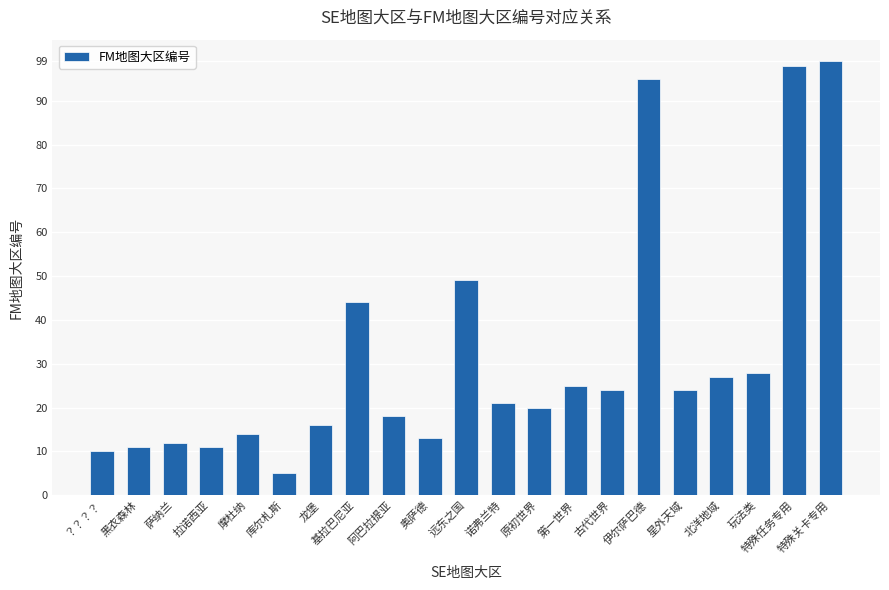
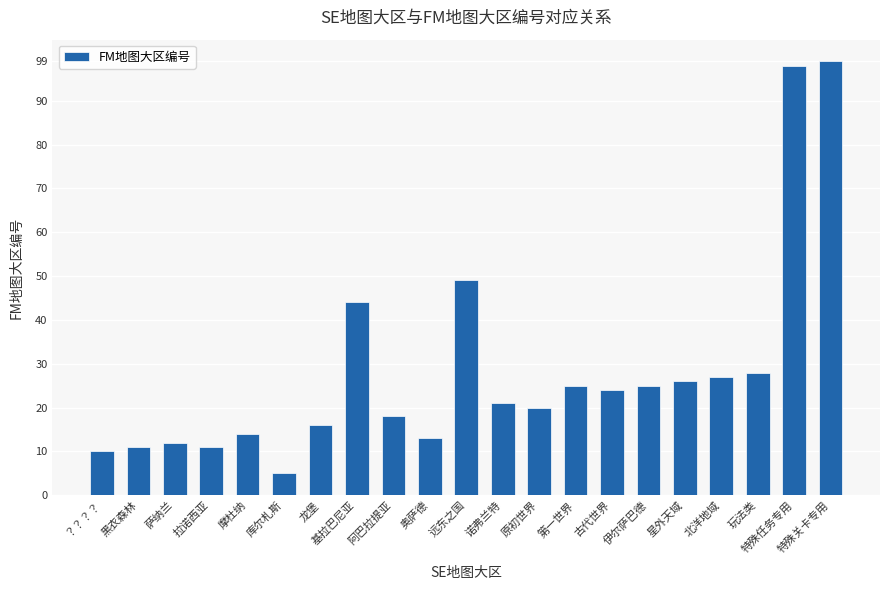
伊尔萨巴德: 95 -> 25
星外天域: 24 -> 26
